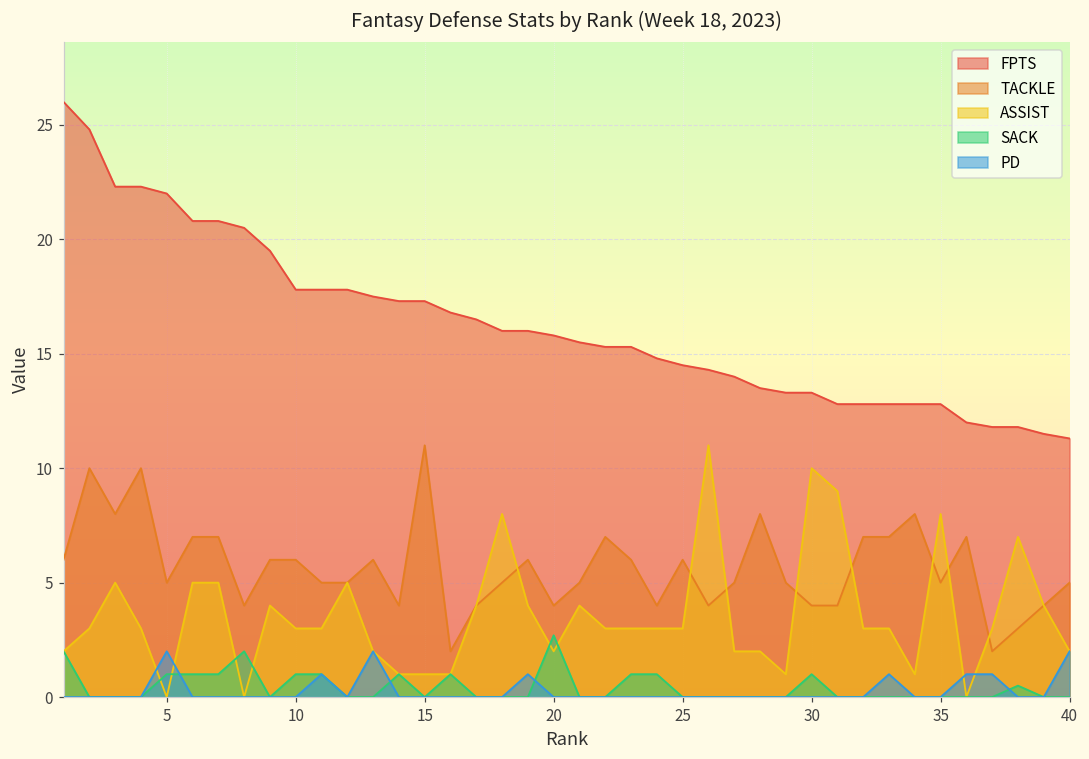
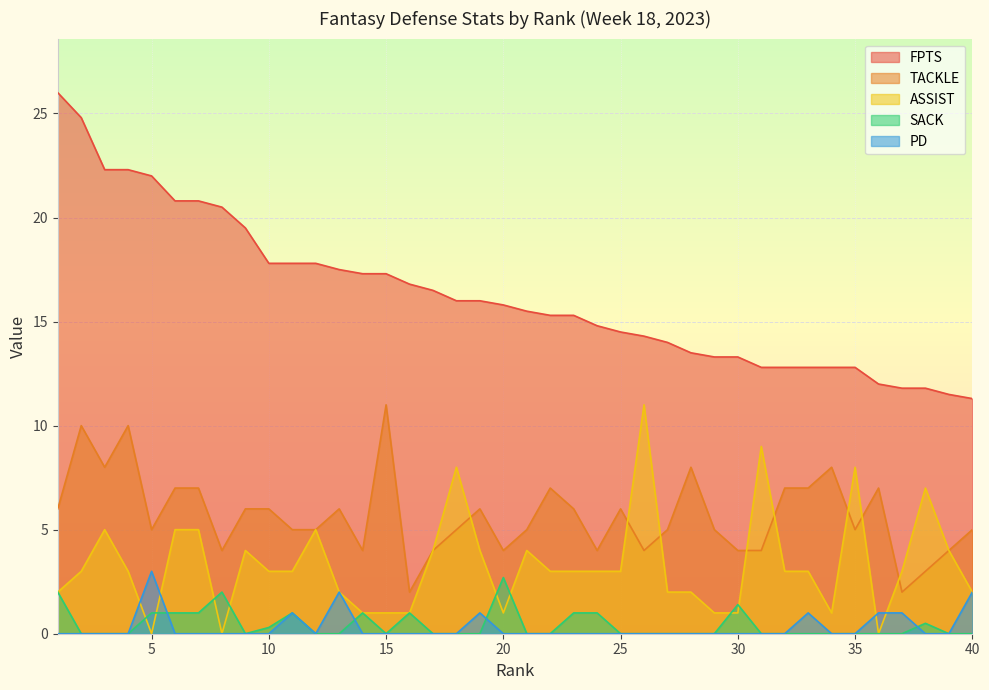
PD, 5: 2 -> 3
SACK, 10: 1.0 -> 0.3
ASSIST, 20: 2 -> 1
ASSIST, 30: 10 -> 1
SACK, 30: 1.0 -> 1.4
